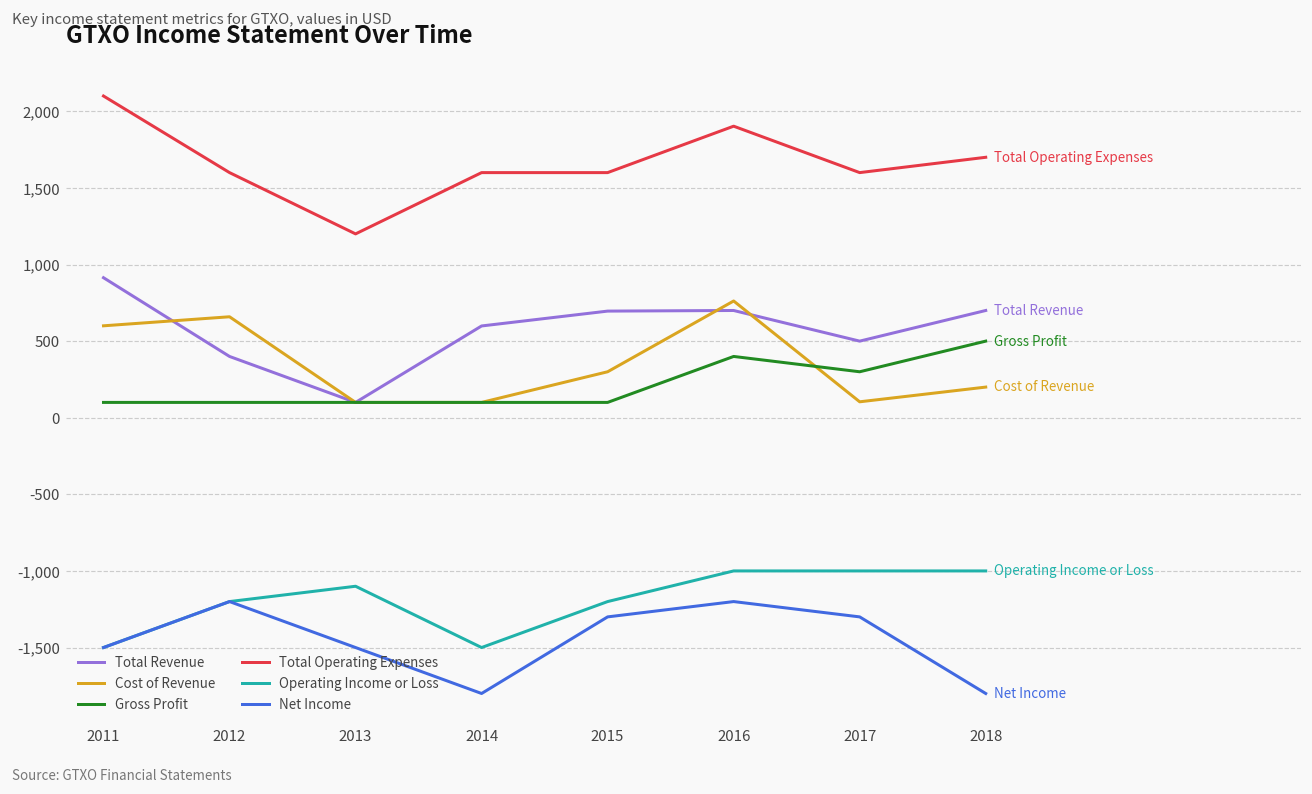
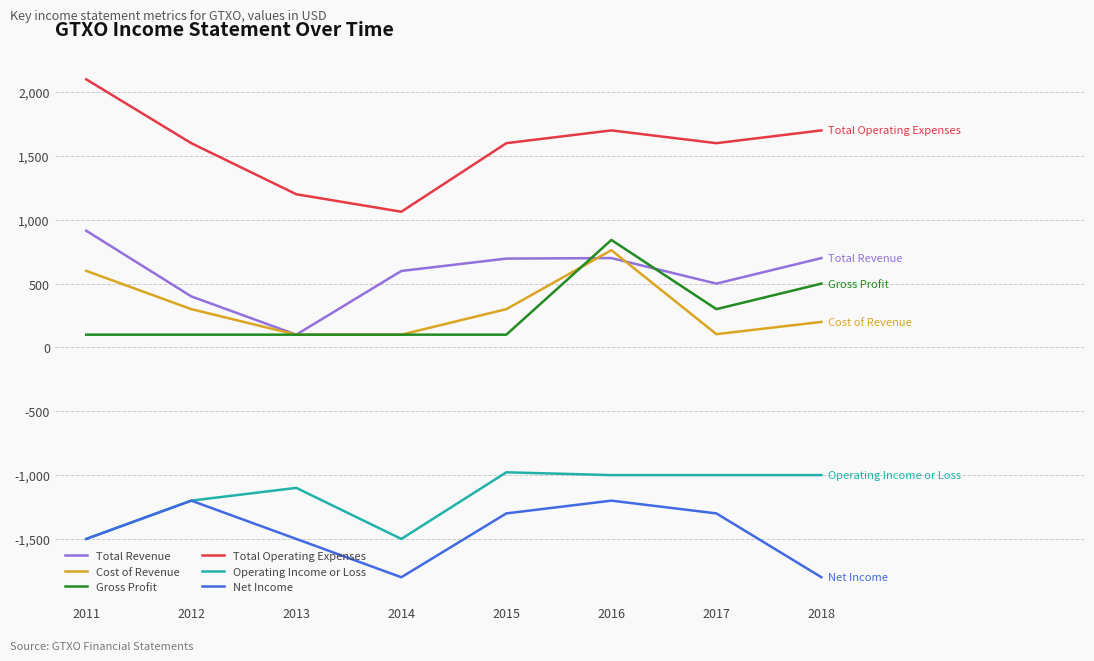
Cost of Revenue, 2012: 660 -> 300
Total Operating Expenses, 2014: 1,600 -> 1,060
Operating Income or Loss, 2015: -1,200 -> -980
Gross Profit, 2016: 400 -> 840
Total Operating Expenses, 2016: 1,900 -> 1,700
